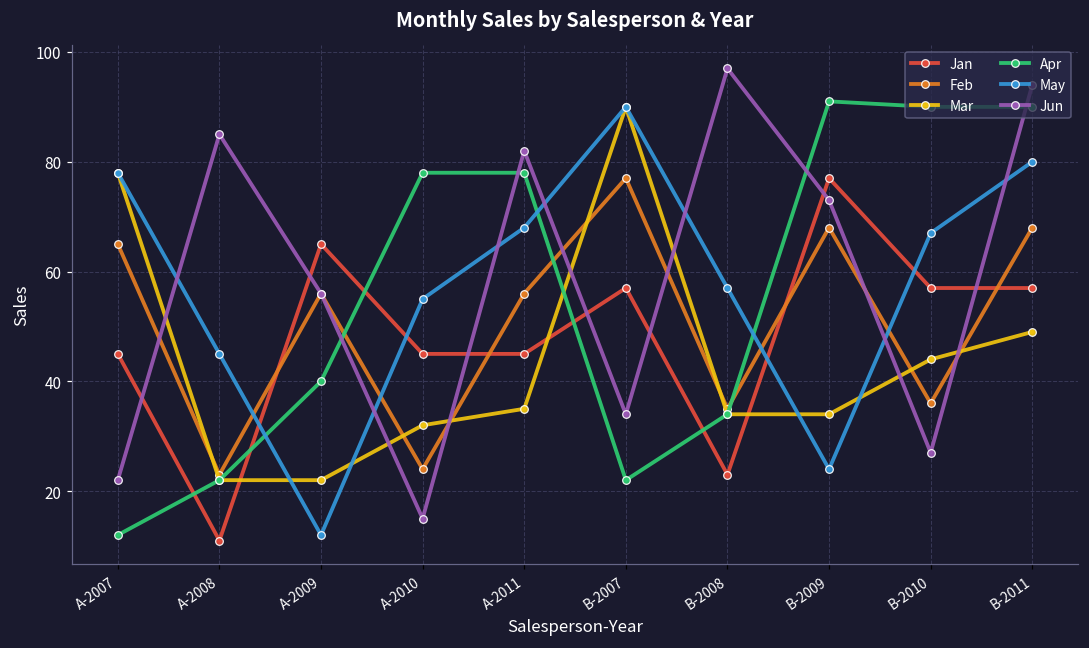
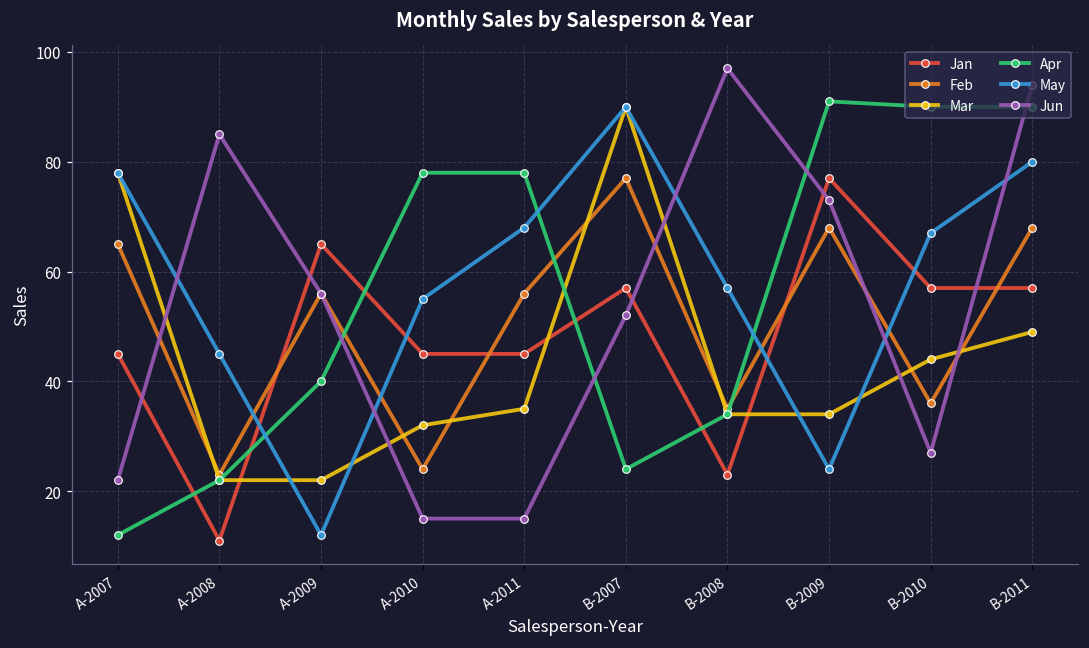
Jun, A-2011: 82 -> 15
Apr, B-2007: 22 -> 24
Jun, B-2007: 34 -> 52
